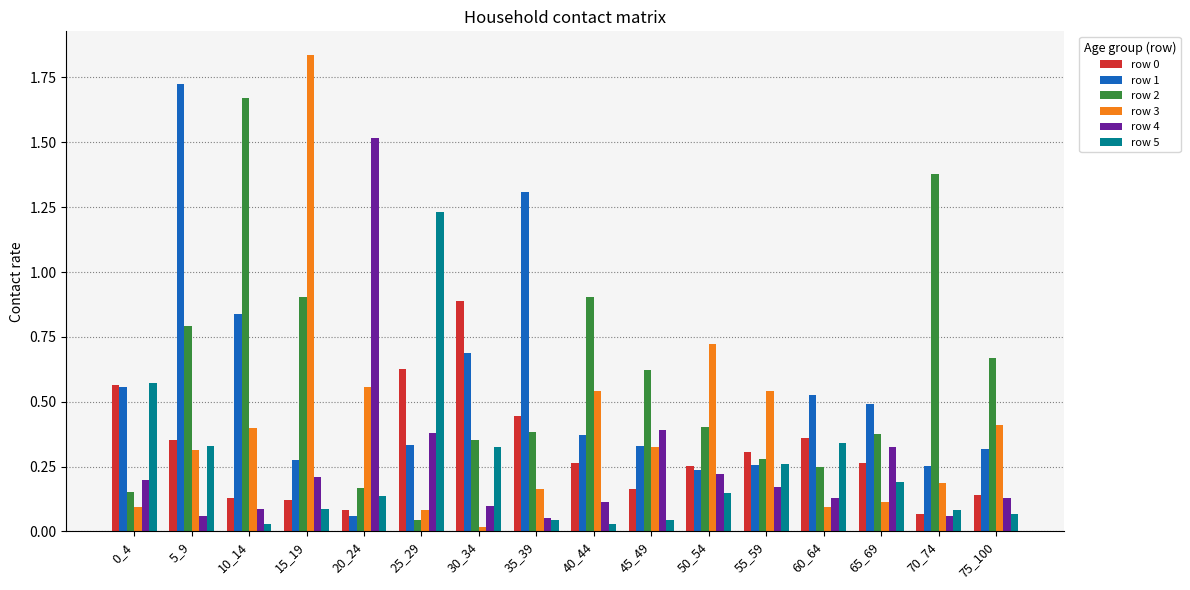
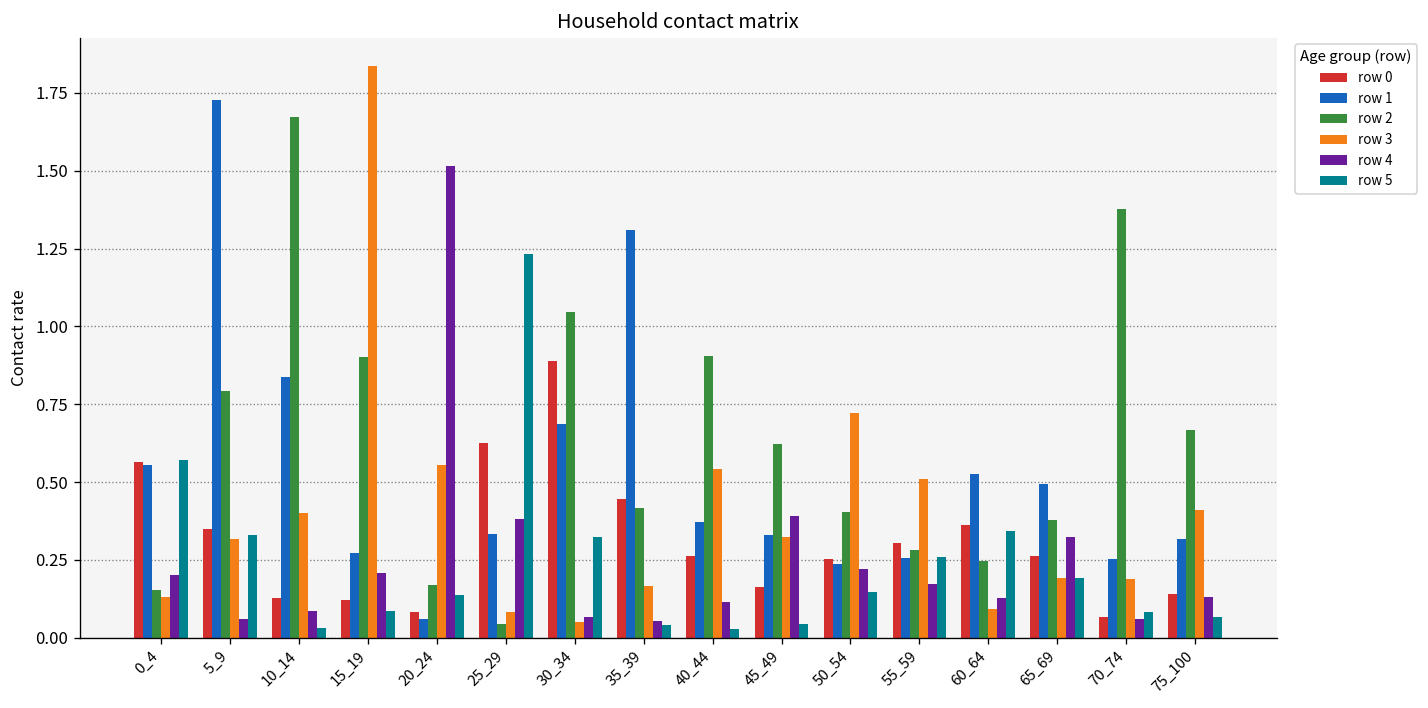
row 3, 0_4: 0.09 -> 0.13
row 2, 30_34: 0.35 -> 1.05
row 3, 30_34: 0.02 -> 0.05
row 4, 30_34: 0.10 -> 0.07
row 2, 35_39: 0.38 -> 0.42
row 3, 55_59: 0.54 -> 0.51
row 3, 65_69: 0.11 -> 0.19
